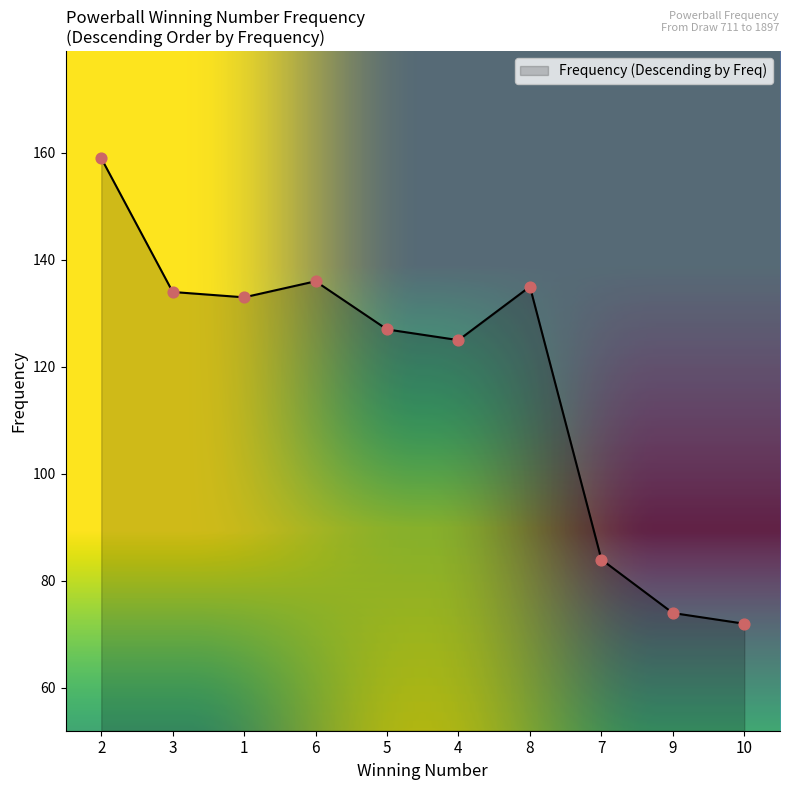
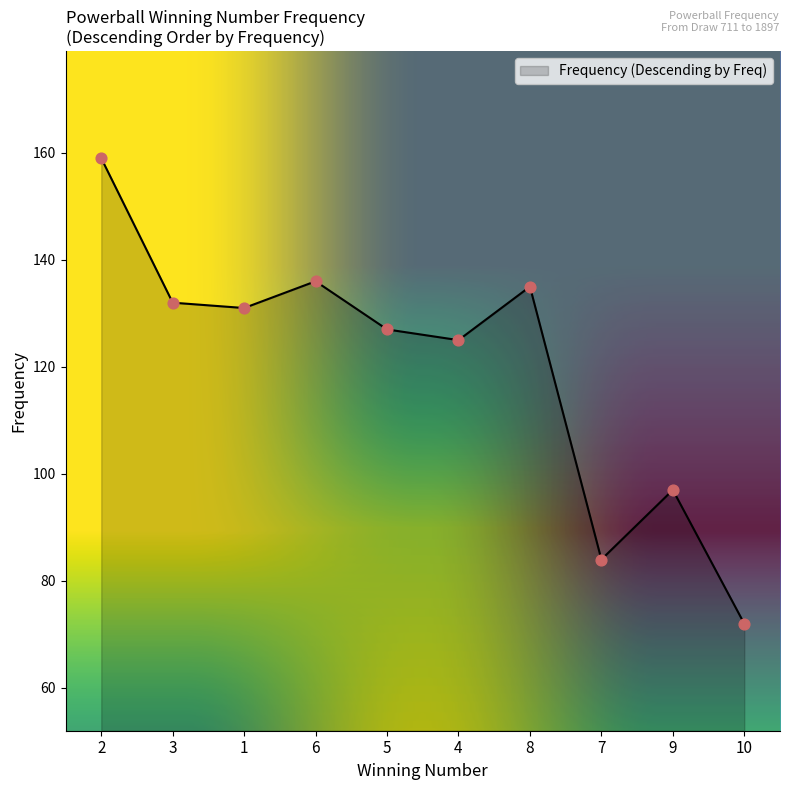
3: 134 -> 132
1: 133 -> 131
9: 74 -> 97
